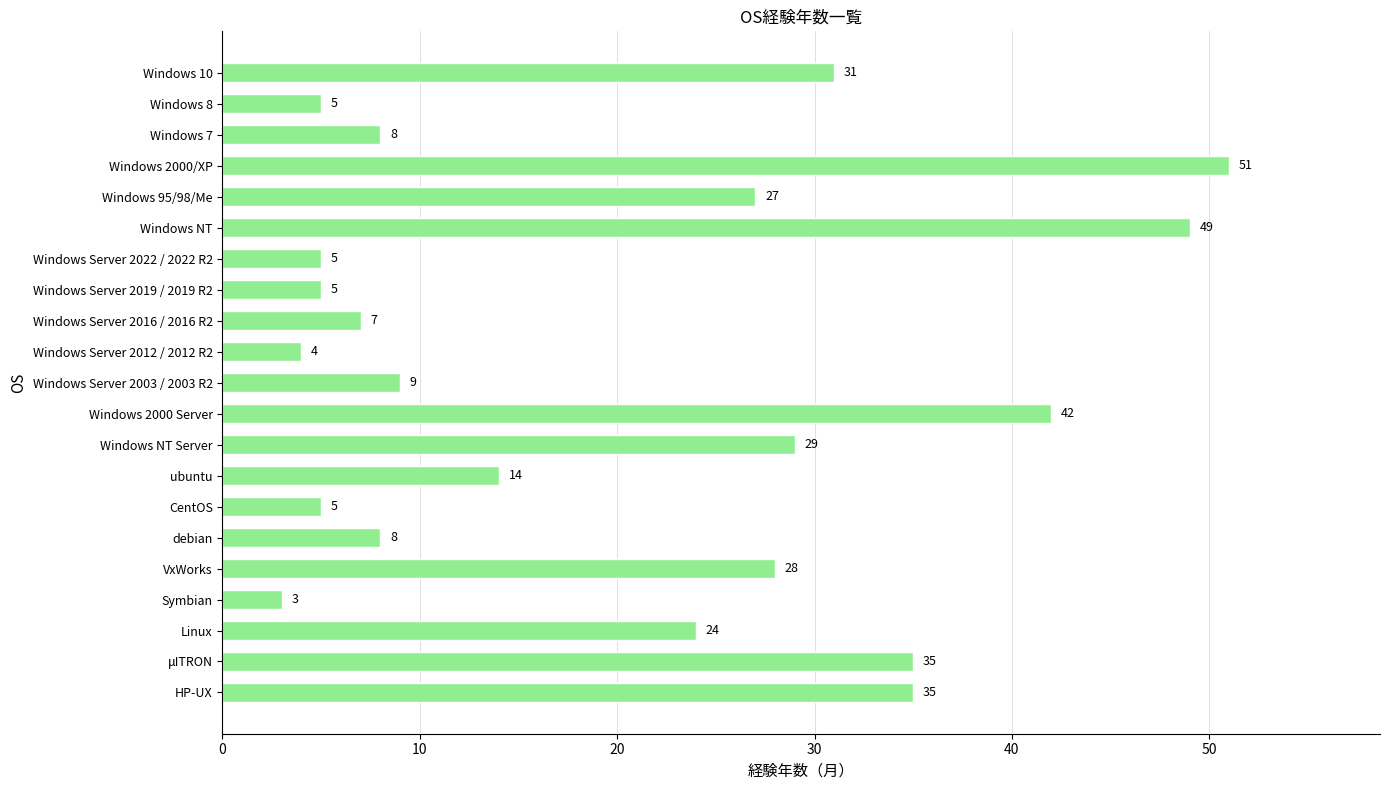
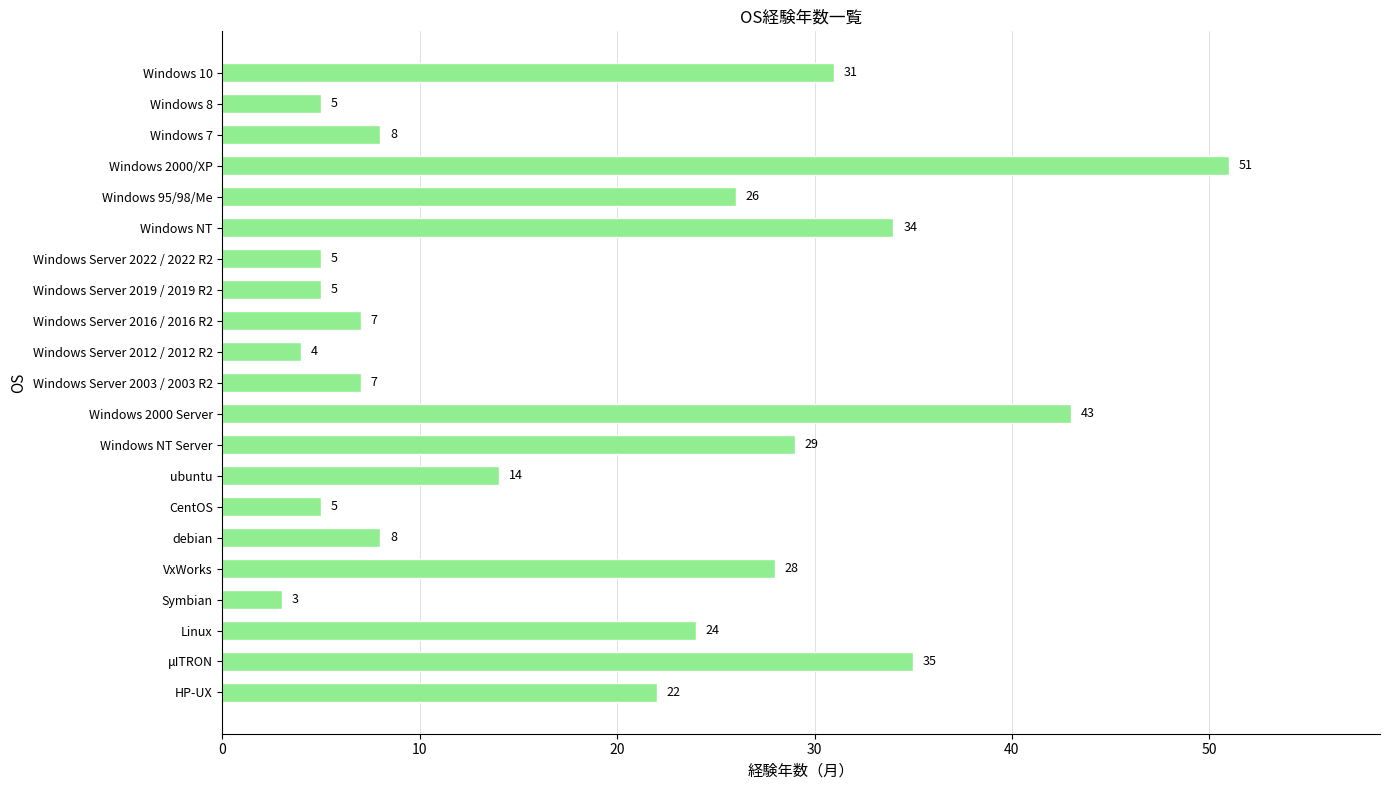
Windows 95/98/Me: 27 -> 26
Windows NT: 49 -> 34
Windows Server 2003 / 2003 R2: 9 -> 7
Windows 2000 Server: 42 -> 43
HP-UX: 35 -> 22
